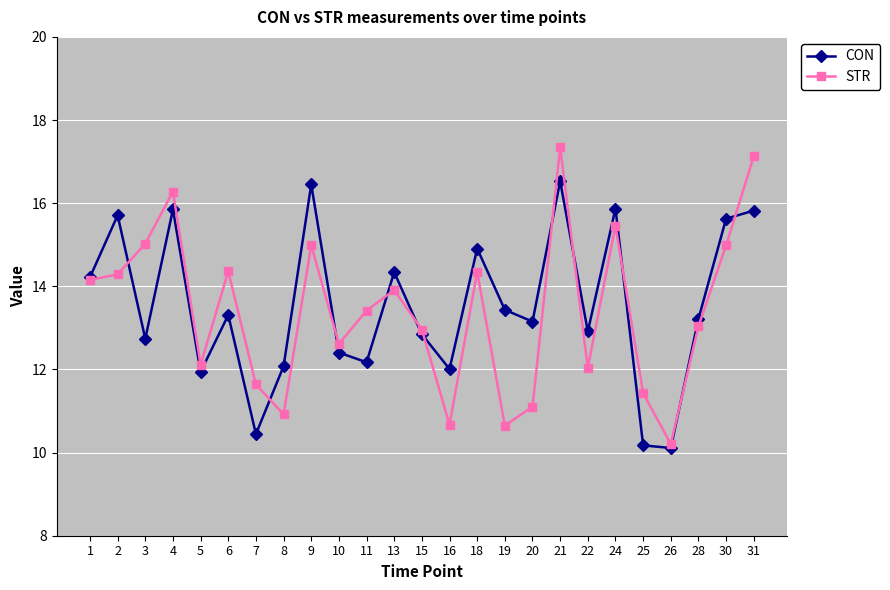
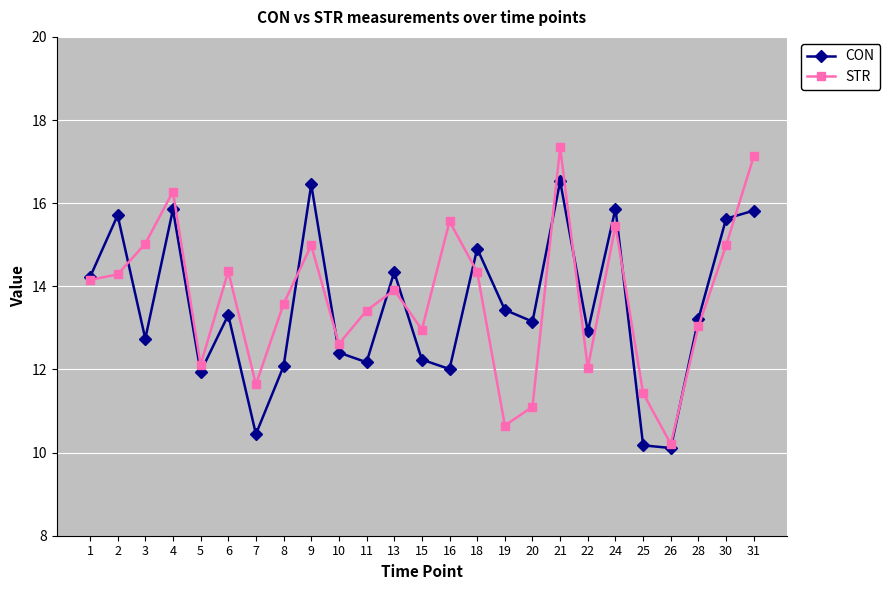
STR, 8: 10.9 -> 13.6
CON, 15: 12.8 -> 12.2
STR, 16: 10.7 -> 15.6
